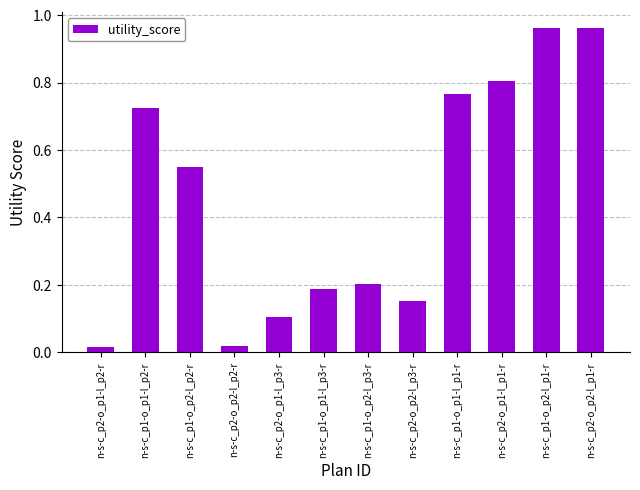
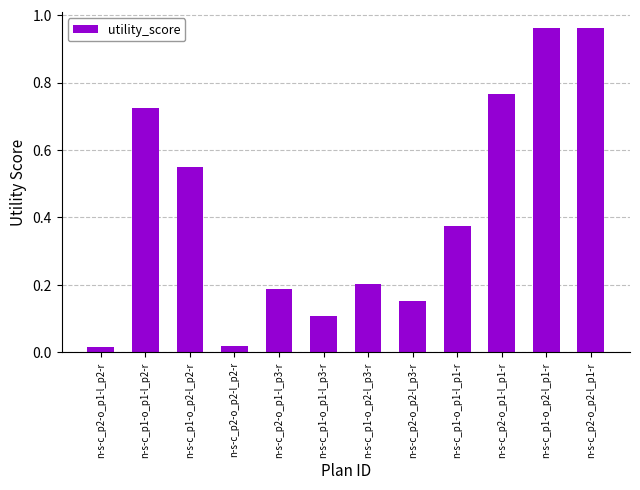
n-s-c_p2-o_p1-l_p3-r: 0.11 -> 0.19
n-s-c_p1-o_p1-l_p3-r: 0.19 -> 0.11
n-s-c_p1-o_p1-l_p1-r: 0.77 -> 0.38
n-s-c_p2-o_p1-l_p1-r: 0.80 -> 0.77
